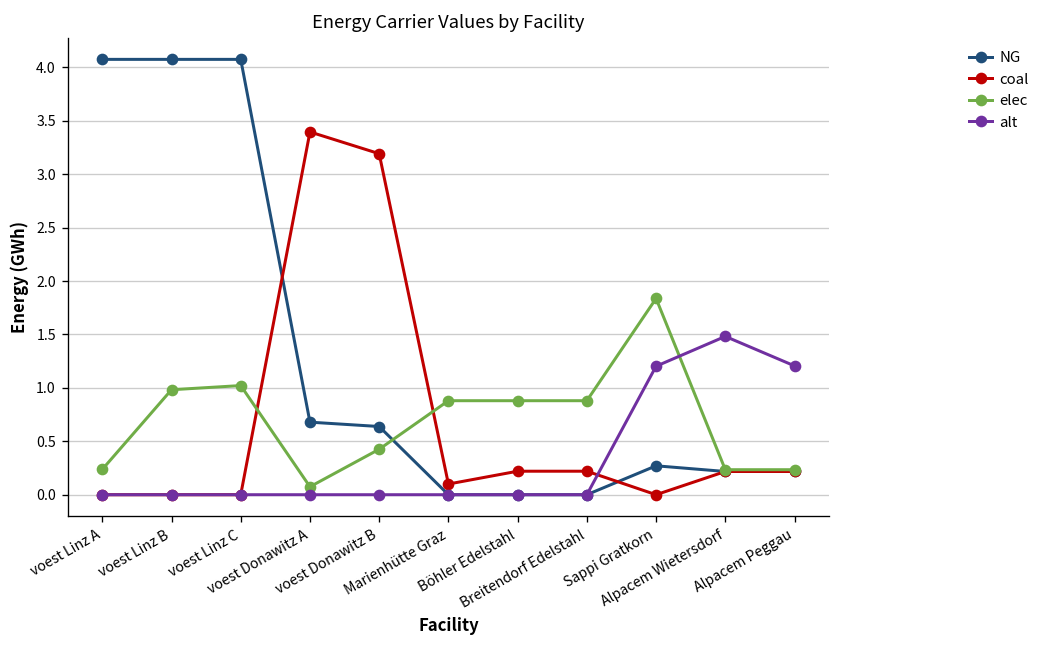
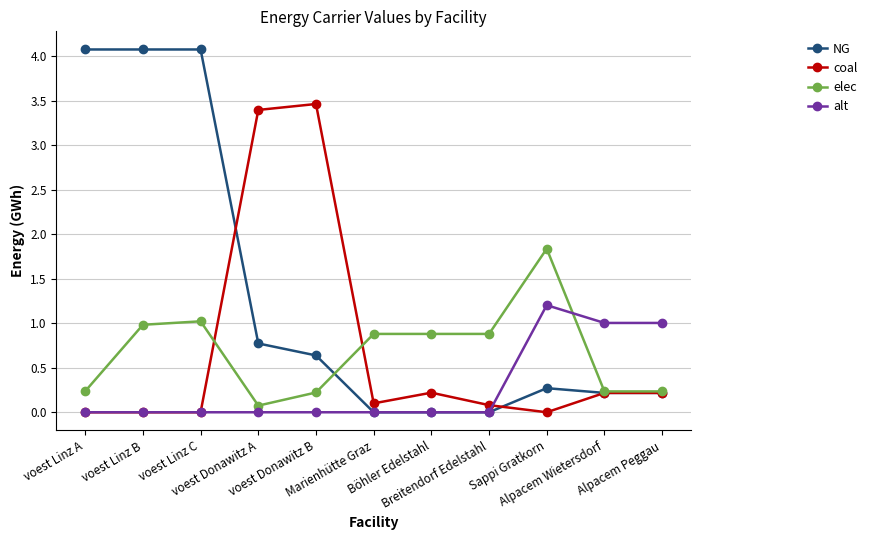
NG, voest Donawitz A: 0.7 -> 0.8
coal, voest Donawitz B: 3.2 -> 3.5
elec, voest Donawitz B: 0.4 -> 0.2
coal, Breitendorf Edelstahl: 0.2 -> 0.1
alt, Alpacem Wietersdorf: 1.5 -> 1.0
alt, Alpacem Peggau: 1.2 -> 1.0
